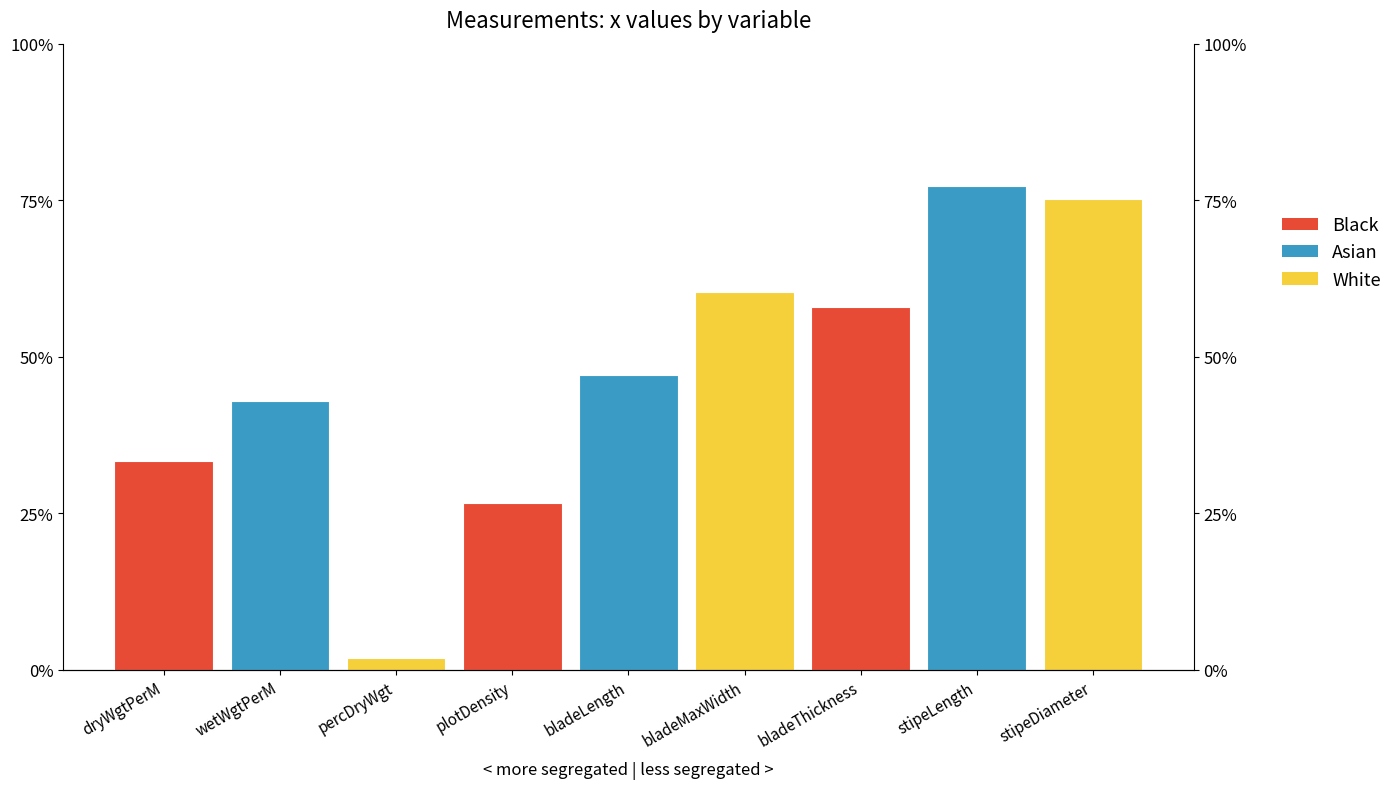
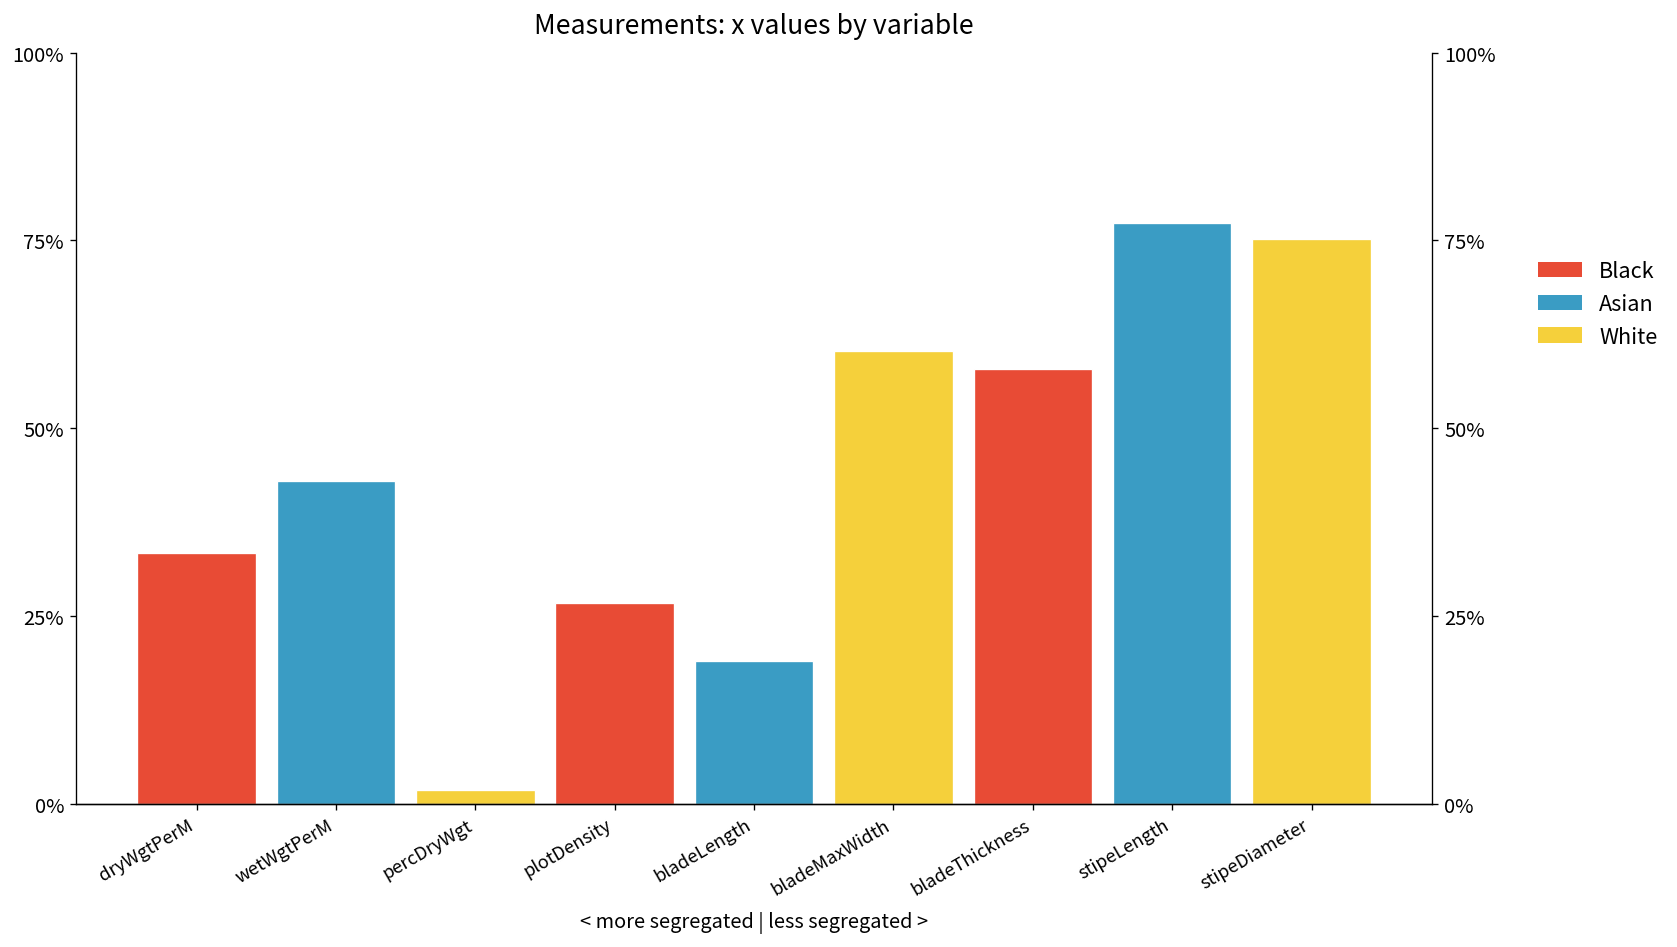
bladeLength: 47% -> 19%
